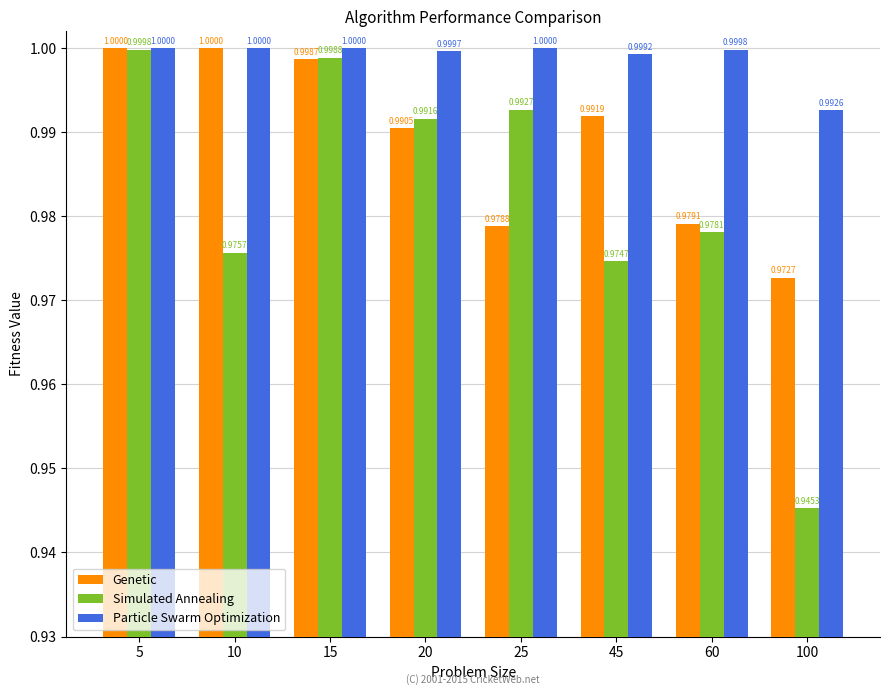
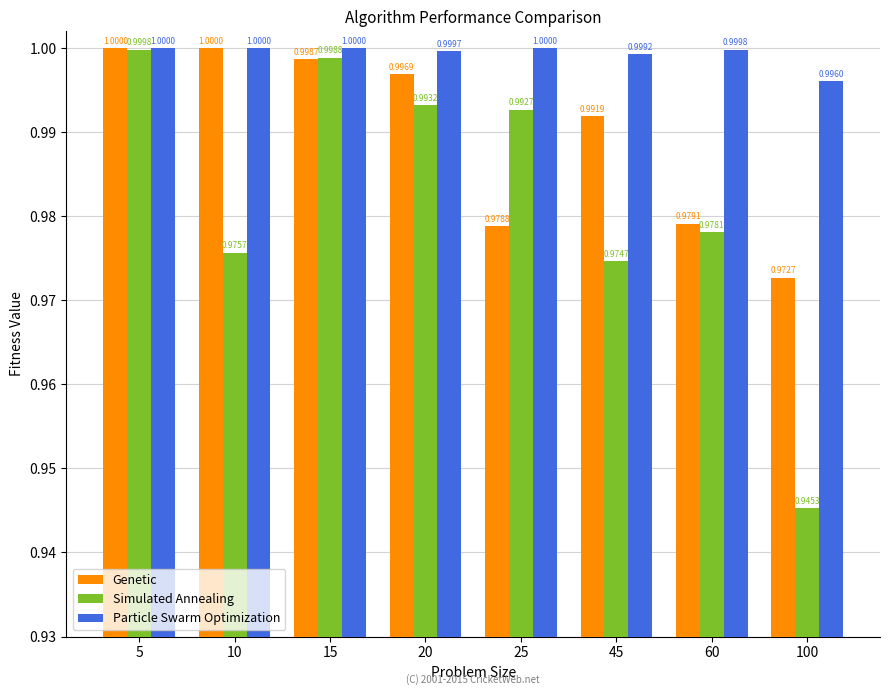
Genetic, 20: 0.9905 -> 0.9969
Simulated Annealing, 20: 0.9916 -> 0.9932
Particle Swarm Optimization, 100: 0.9926 -> 0.9960
